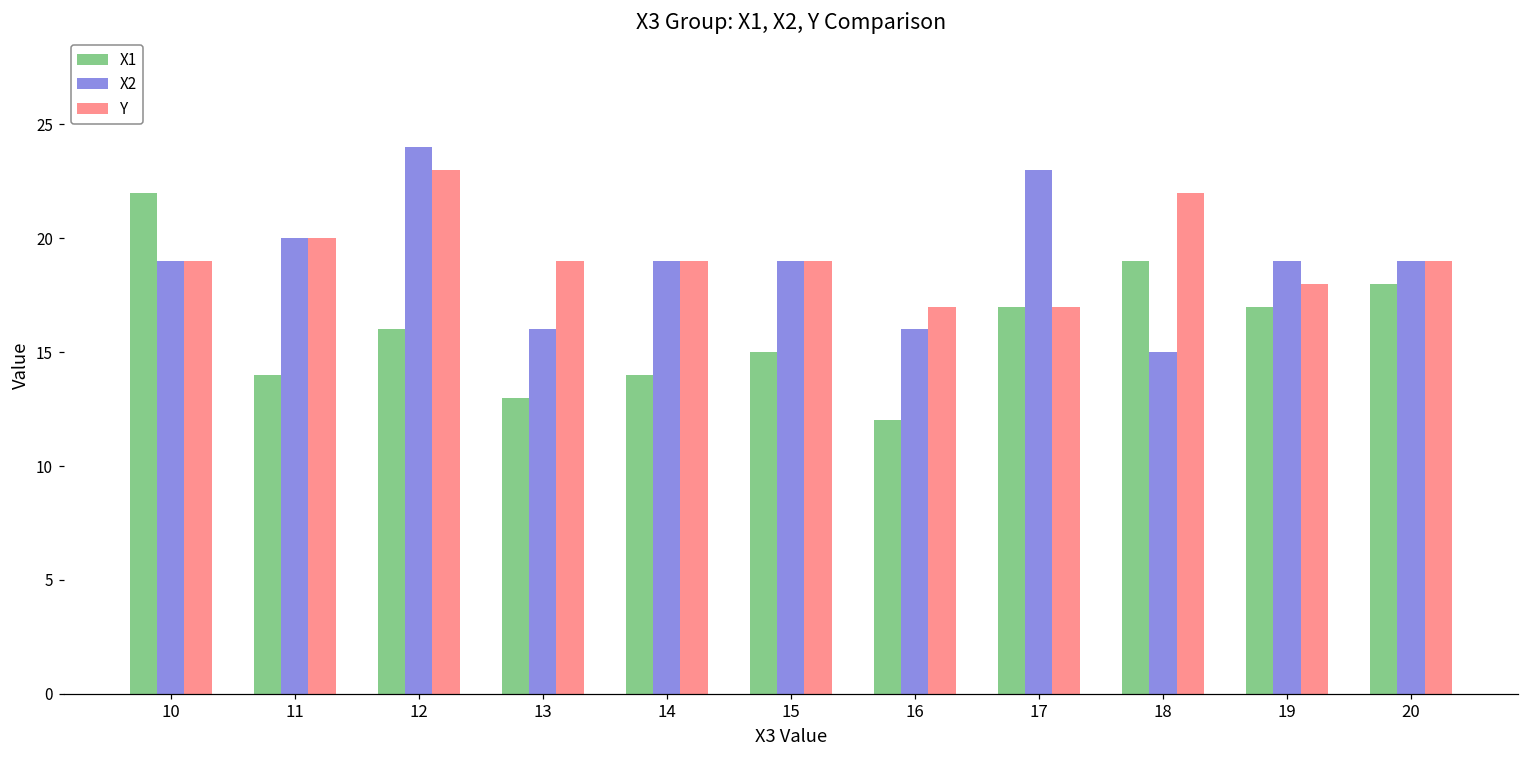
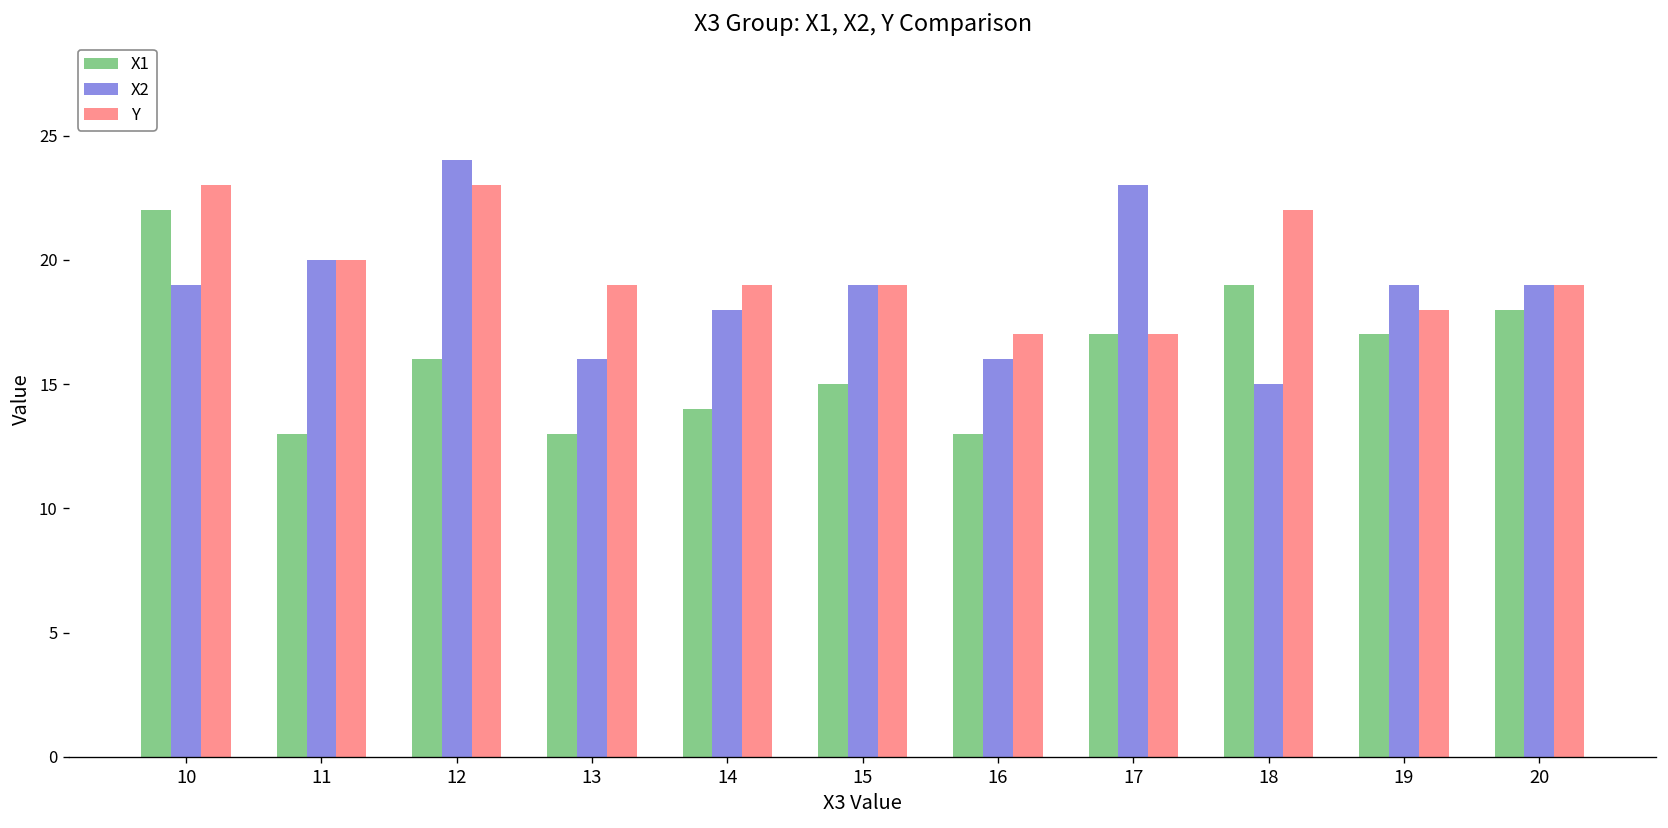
Y, 10: 19 -> 23
X1, 11: 14 -> 13
X2, 14: 19 -> 18
X1, 16: 12 -> 13
